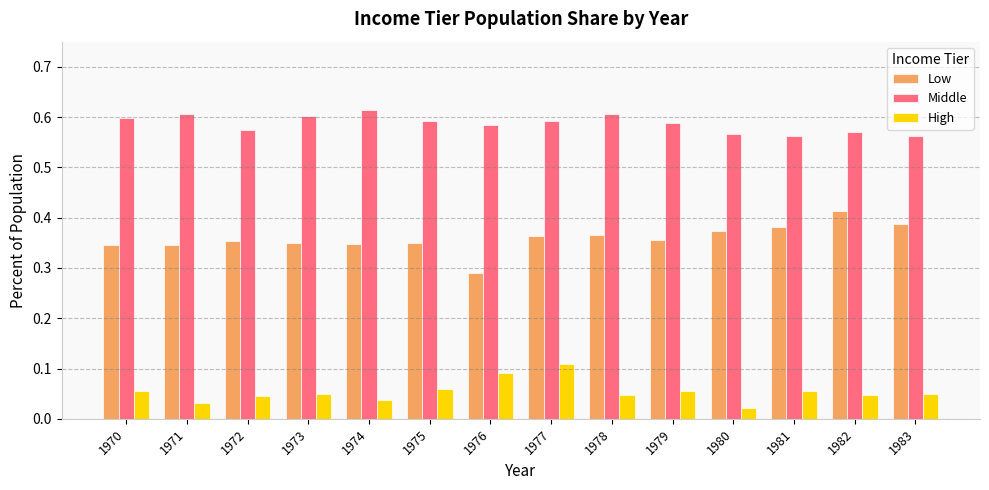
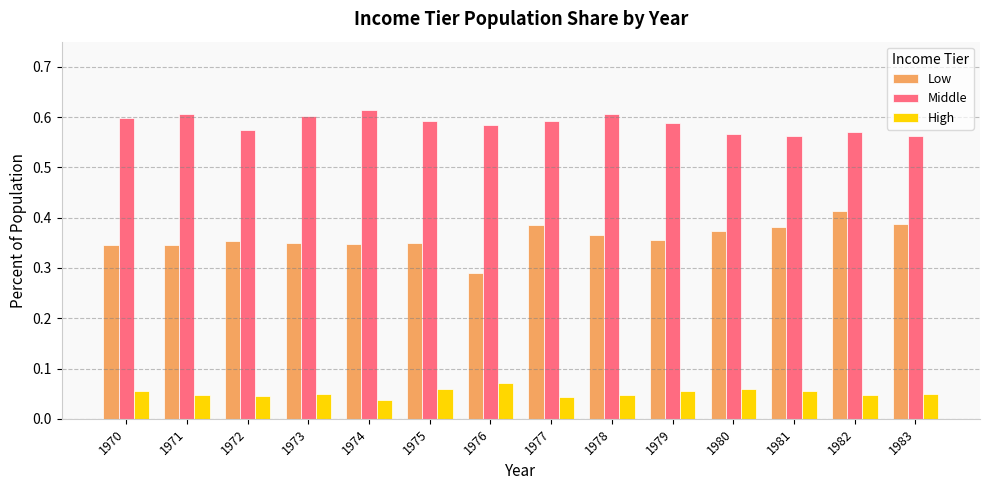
High, 1971: 0.03 -> 0.05
High, 1976: 0.09 -> 0.07
Low, 1977: 0.36 -> 0.39
High, 1977: 0.11 -> 0.04
High, 1980: 0.02 -> 0.06
